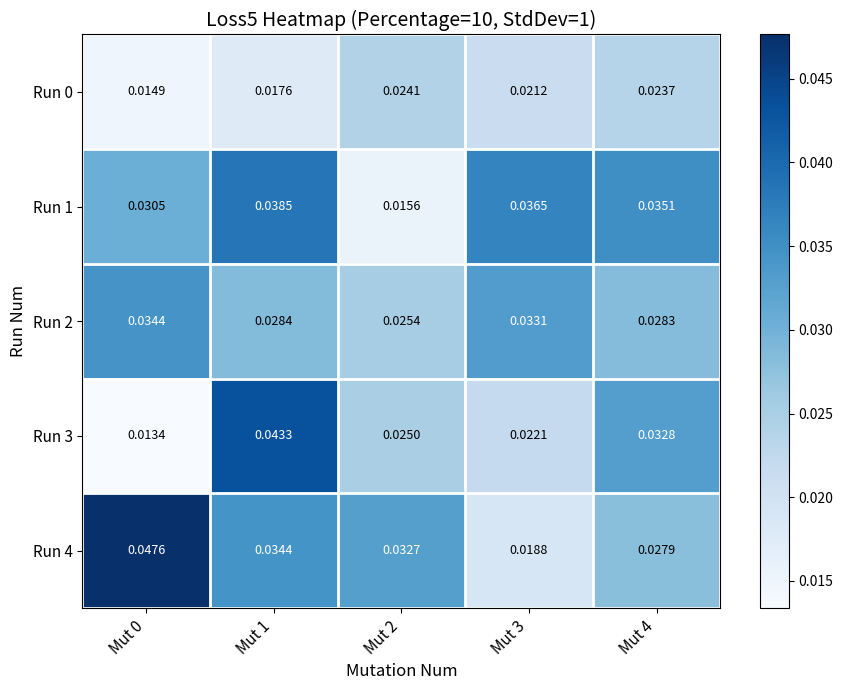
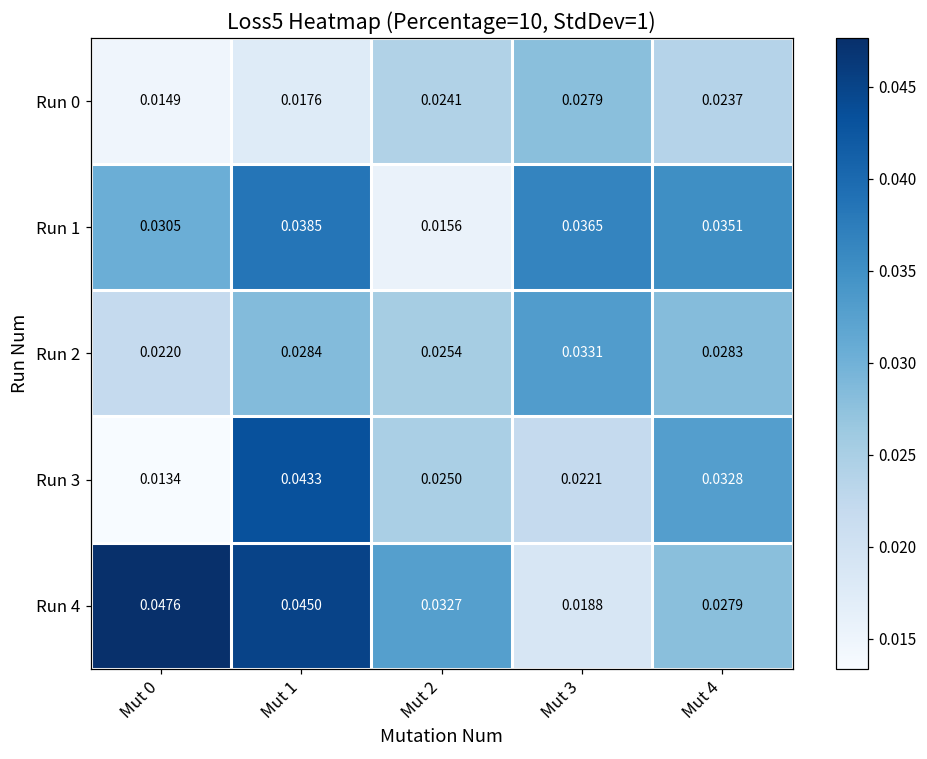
Run 0, Mut 3: 0.0212 -> 0.0279
Run 2, Mut 0: 0.0344 -> 0.0220
Run 4, Mut 1: 0.0344 -> 0.0450
